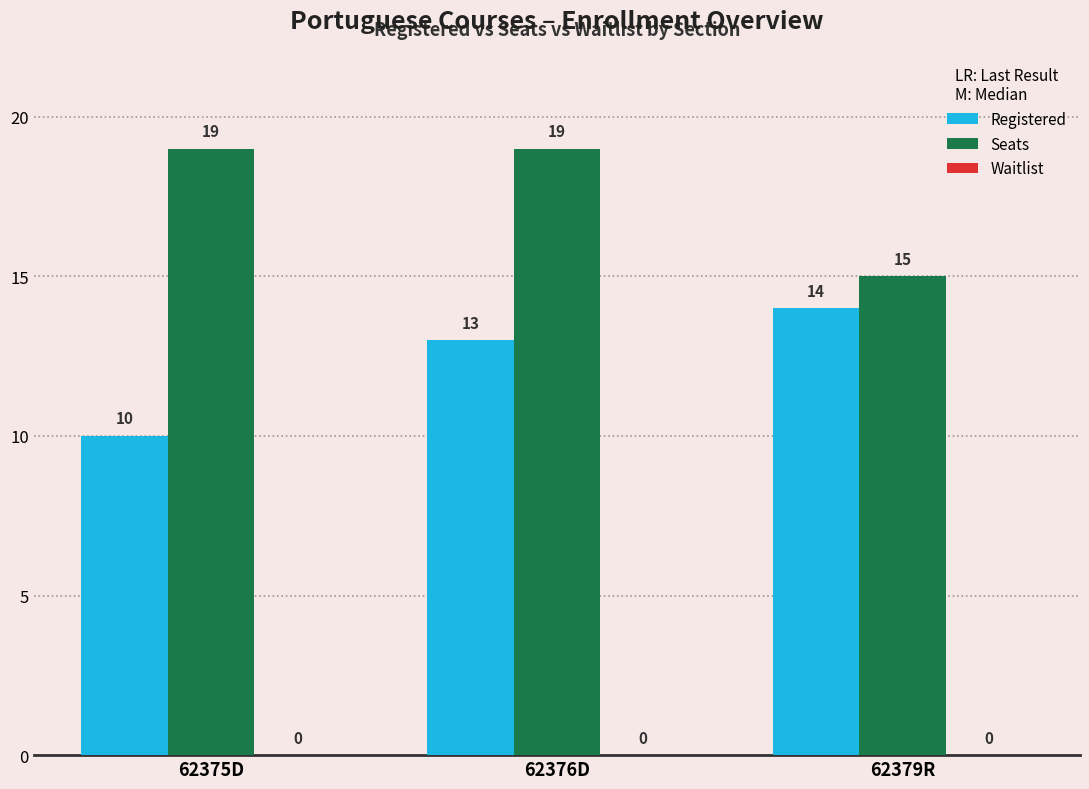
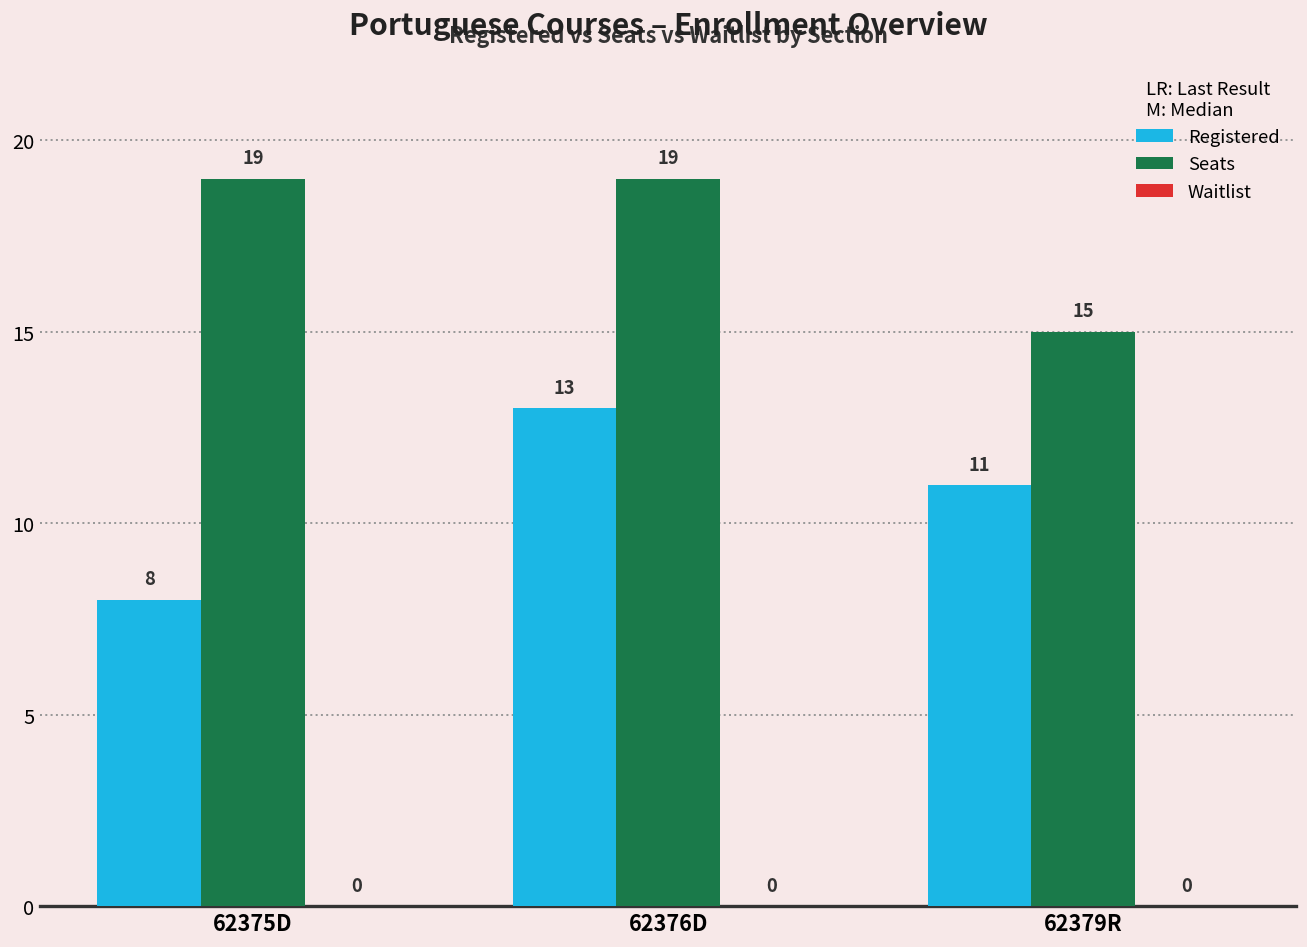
Registered, 62375D: 10 -> 8
Registered, 62379R: 14 -> 11
